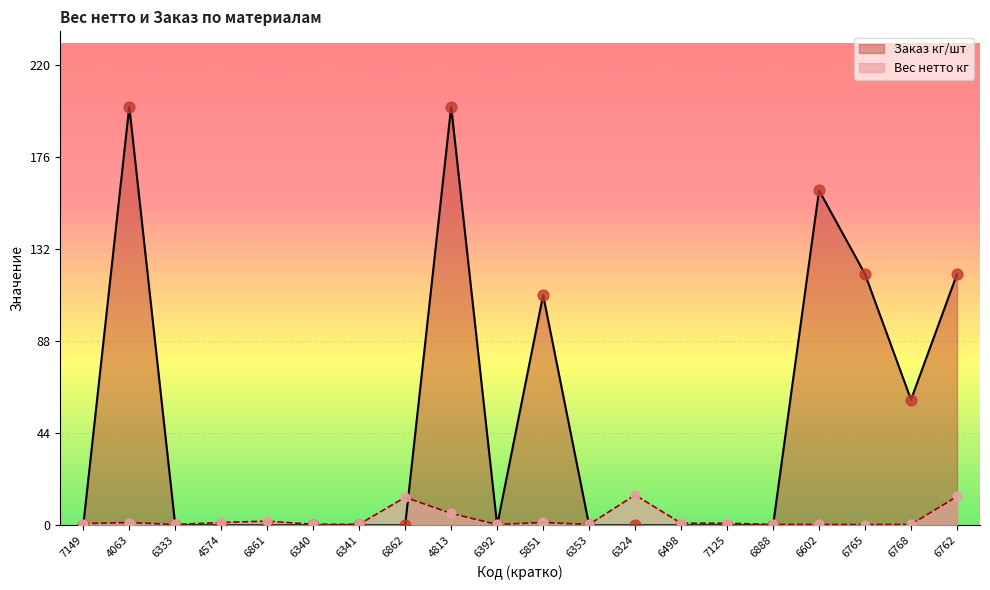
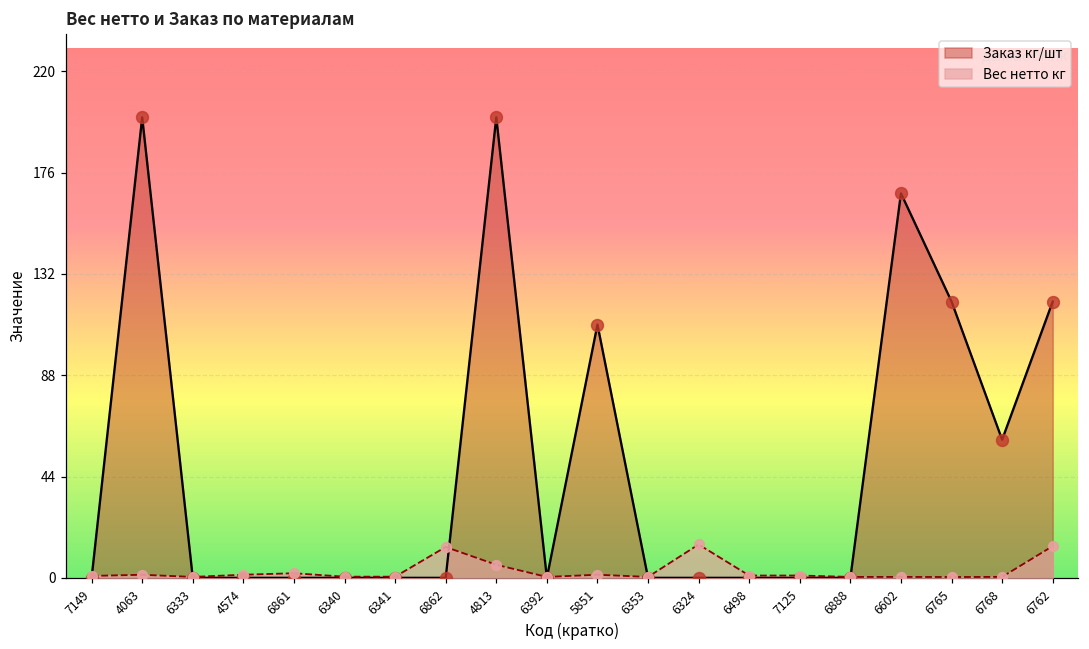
Заказ кг/шт, 6602: 160 -> 167
